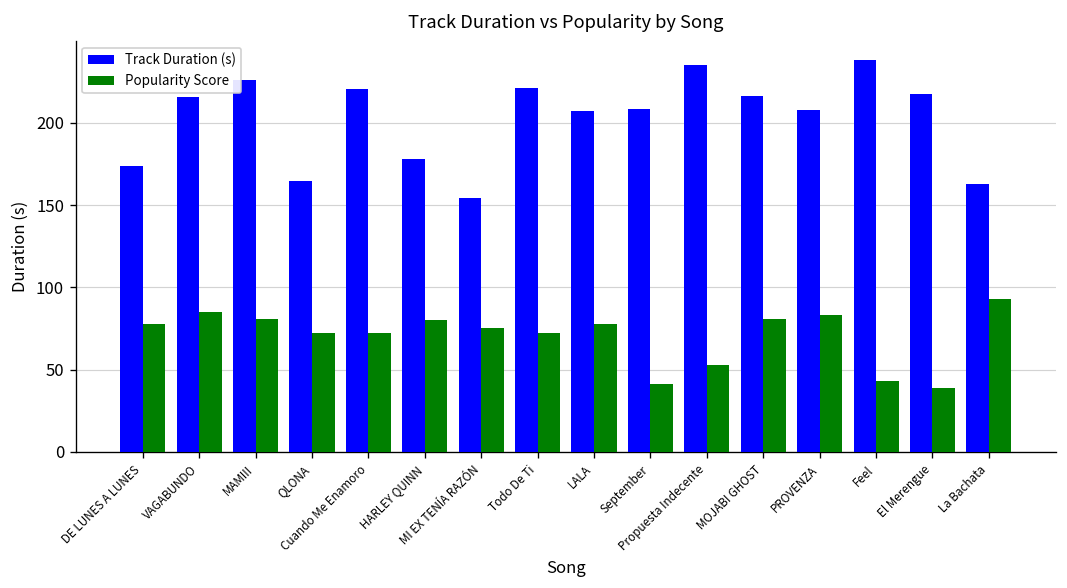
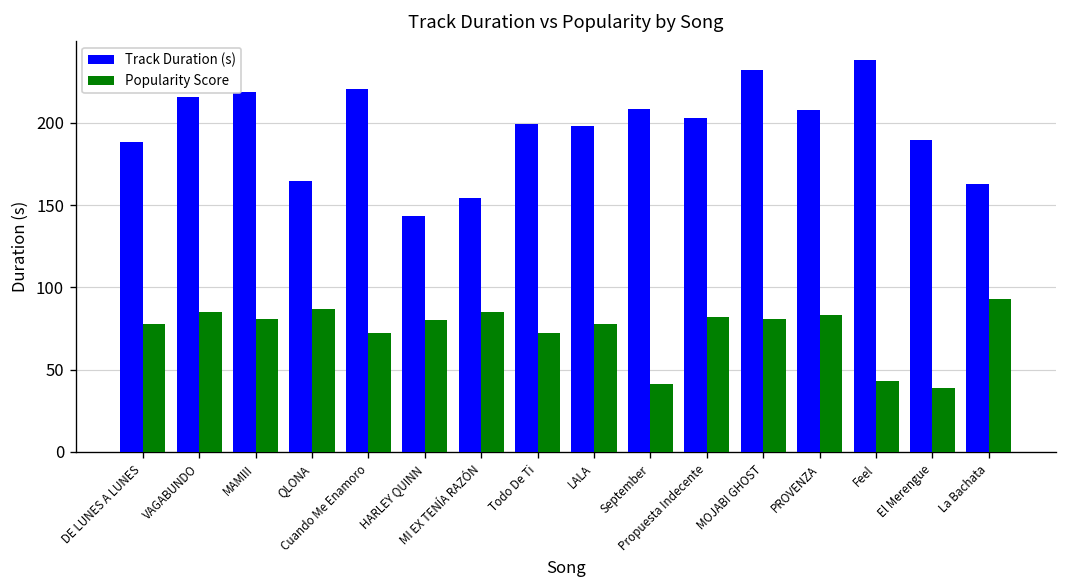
Track Duration (s), DE LUNES A LUNES: 174 -> 188
Track Duration (s), MAMIII: 226 -> 219
Popularity Score, QLONA: 72 -> 87
Track Duration (s), HARLEY QUINN: 178 -> 143
Popularity Score, MI EX TENÍA RAZÓN: 75 -> 85
Track Duration (s), Todo De Ti: 221 -> 200
Track Duration (s), LALA: 207 -> 198
Track Duration (s), Propuesta Indecente: 235 -> 203
Popularity Score, Propuesta Indecente: 53 -> 82
Track Duration (s), MOJABI GHOST: 216 -> 232
Track Duration (s), El Merengue: 218 -> 190
